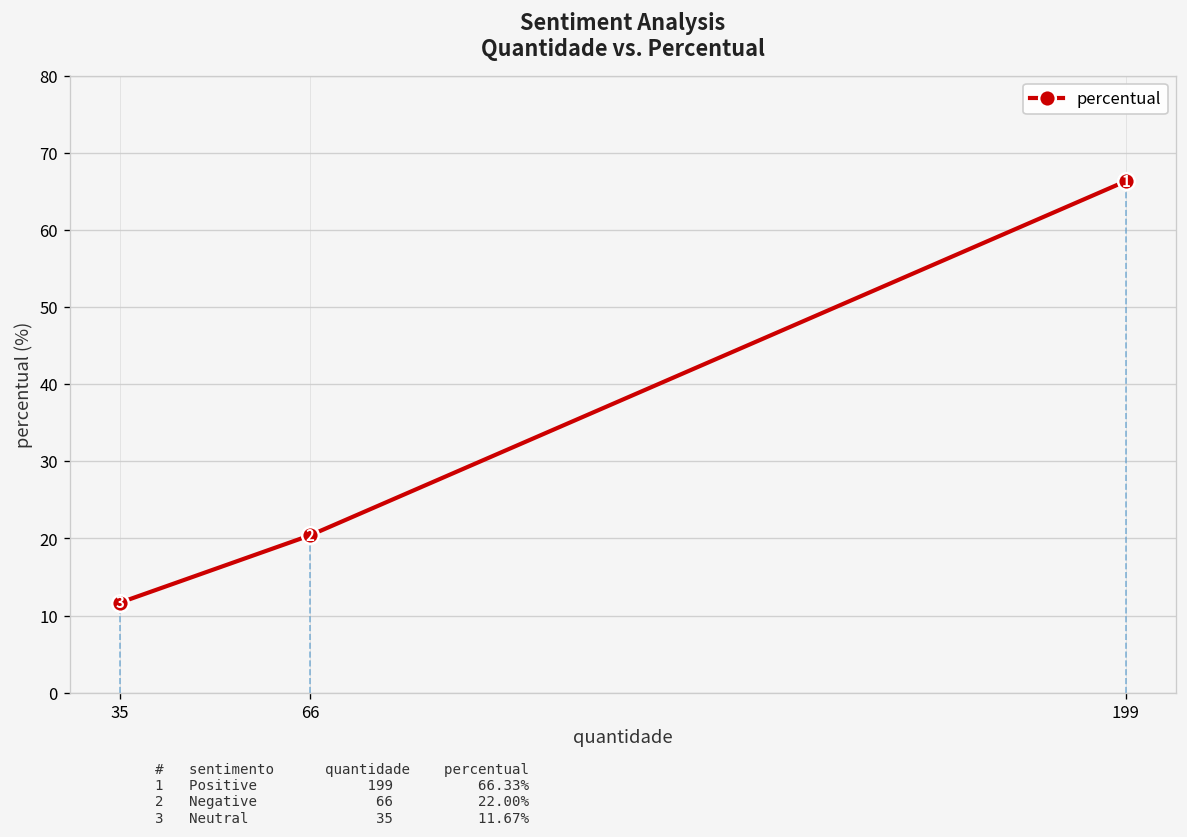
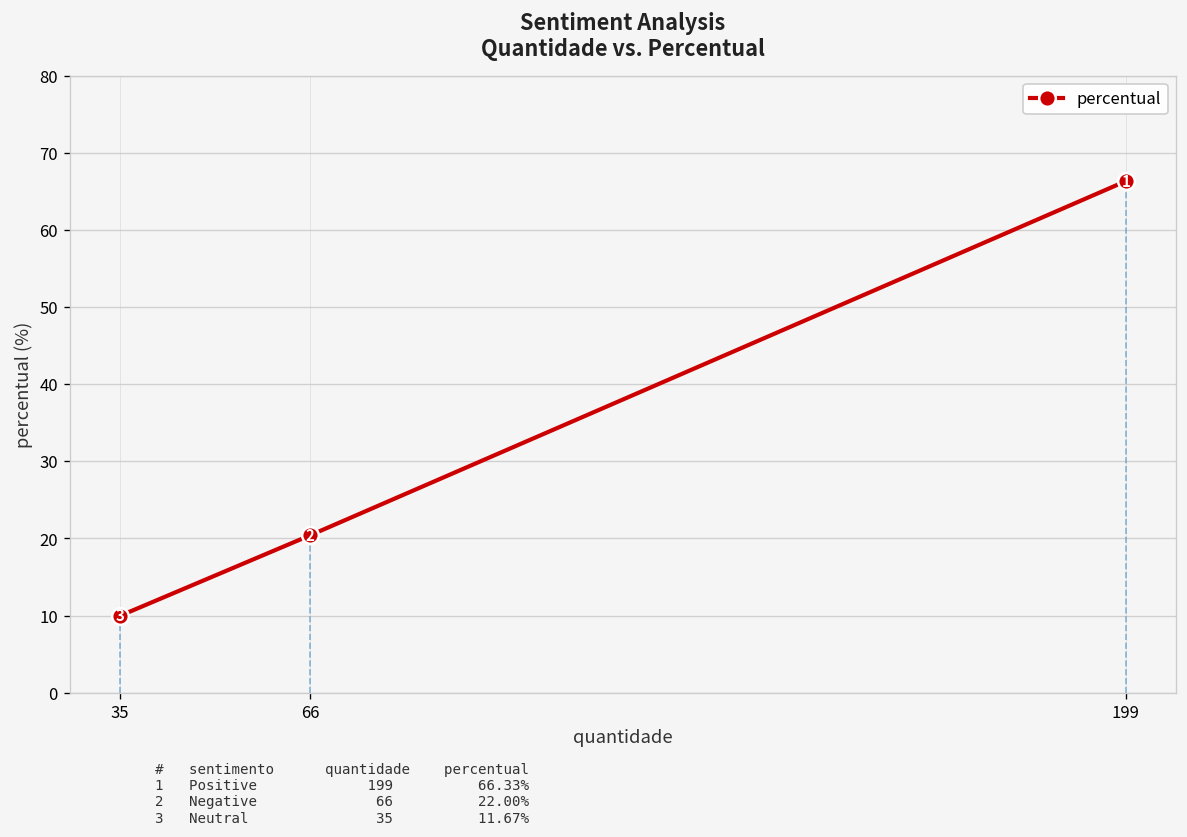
percentual, 35: 12 -> 10
